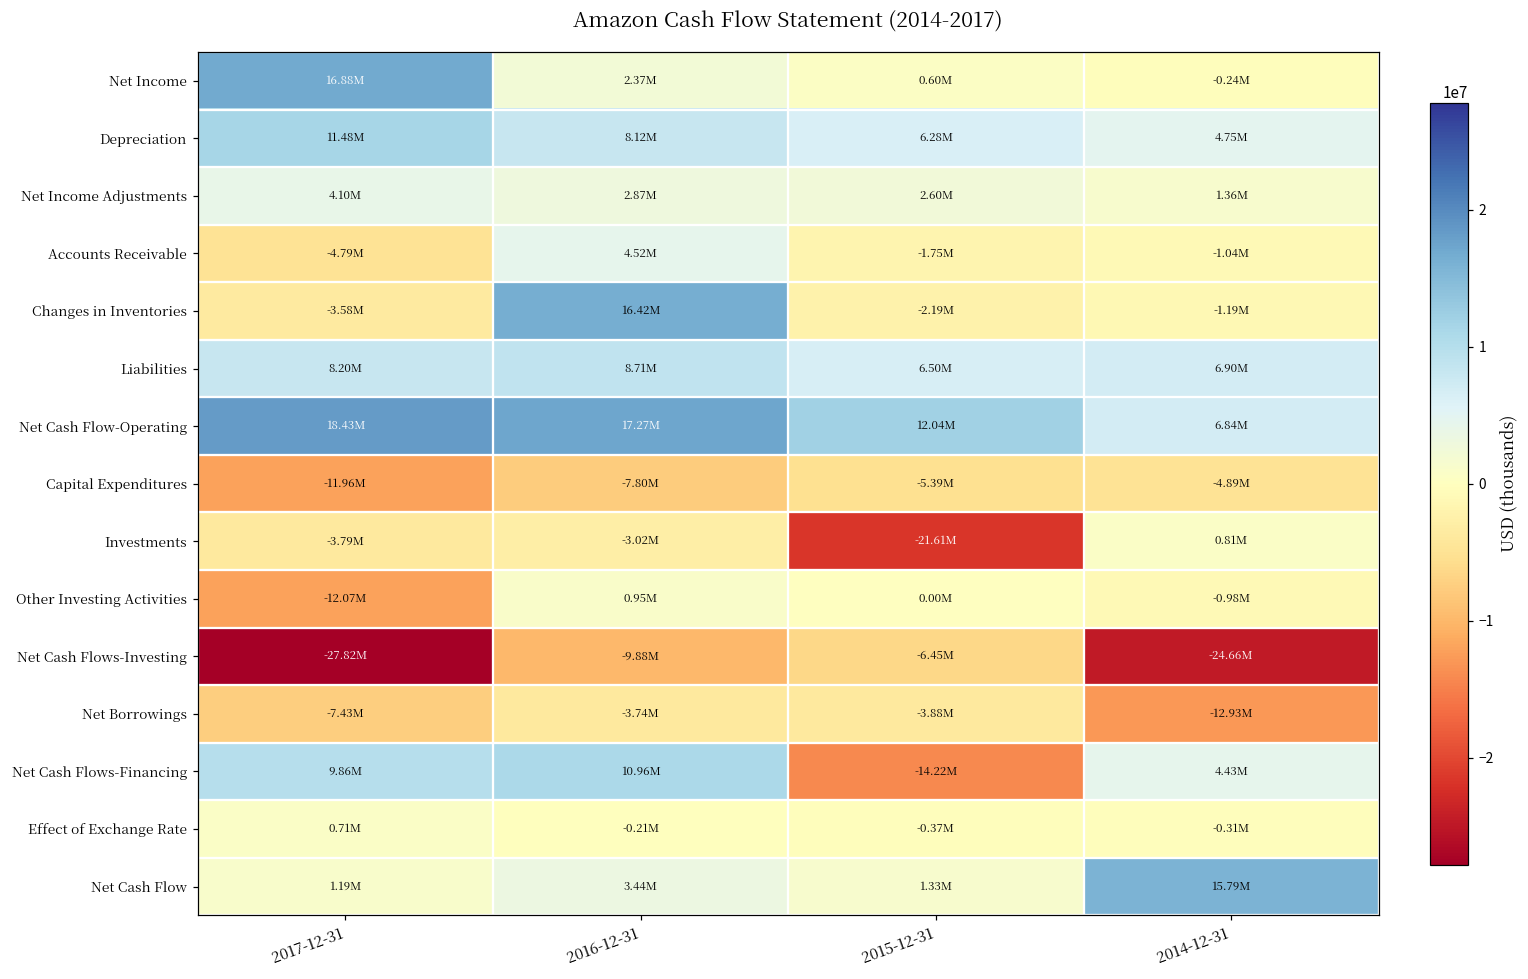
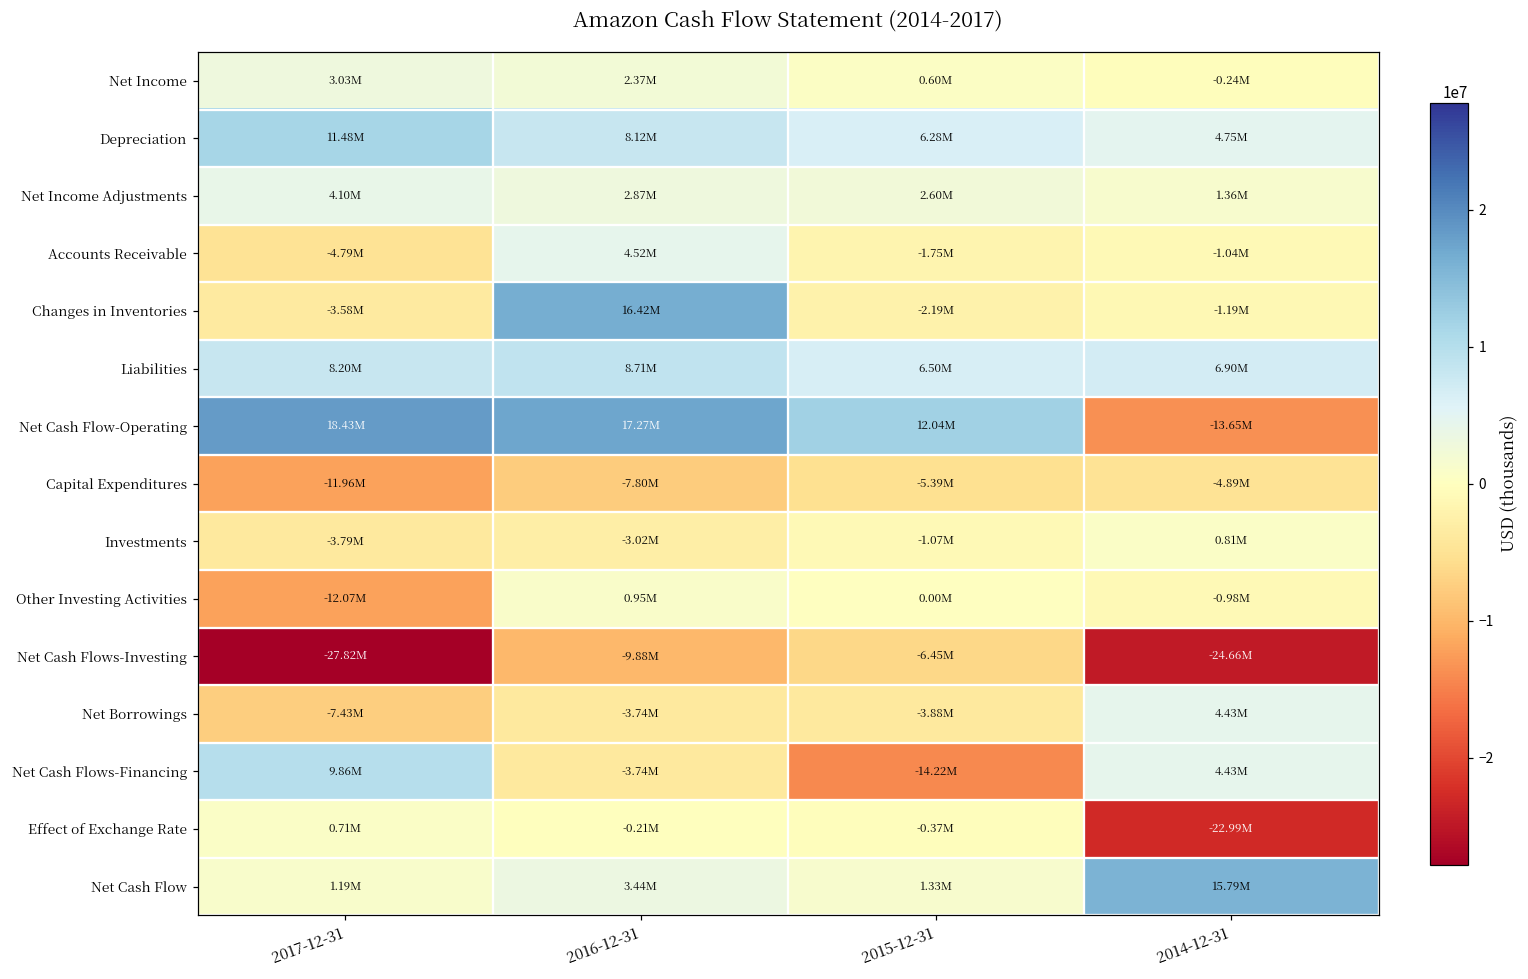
Net Income, 2017-12-31: 16.88M -> 3.03M
Net Cash Flow-Operating, 2014-12-31: 6.84M -> -13.65M
Investments, 2015-12-31: -21.61M -> -1.07M
Net Borrowings, 2014-12-31: -12.93M -> 4.43M
Net Cash Flows-Financing, 2016-12-31: 10.96M -> -3.74M
Effect of Exchange Rate, 2014-12-31: -0.31M -> -22.99M
